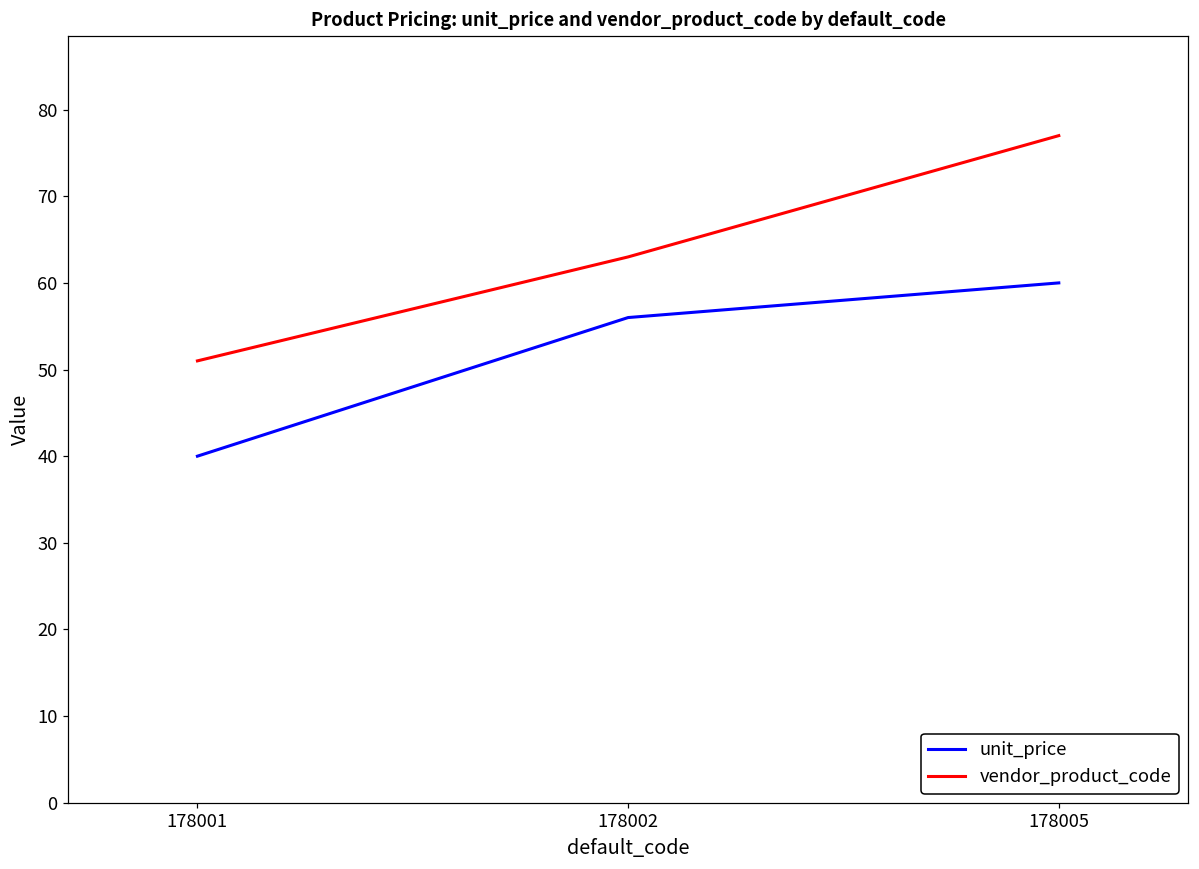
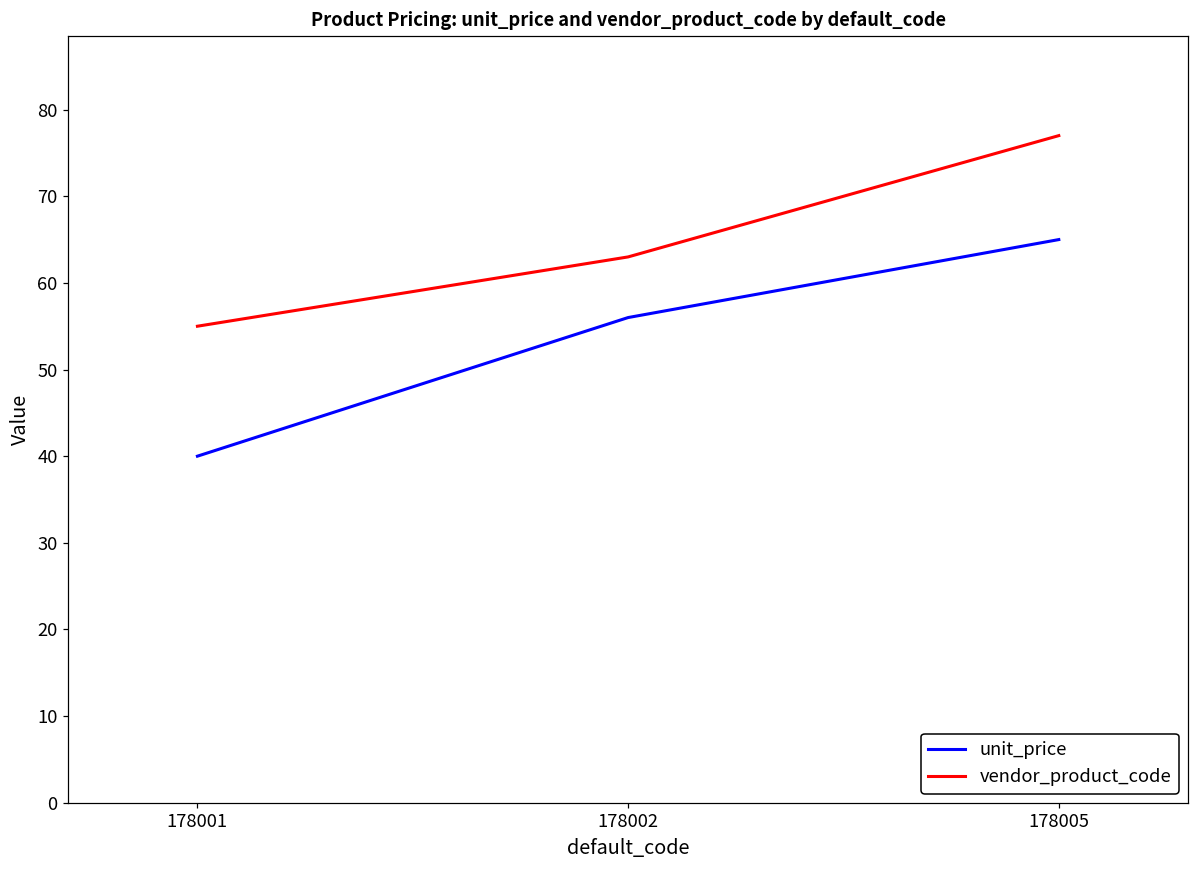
vendor_product_code, 178001: 51 -> 55
unit_price, 178005: 60 -> 65
